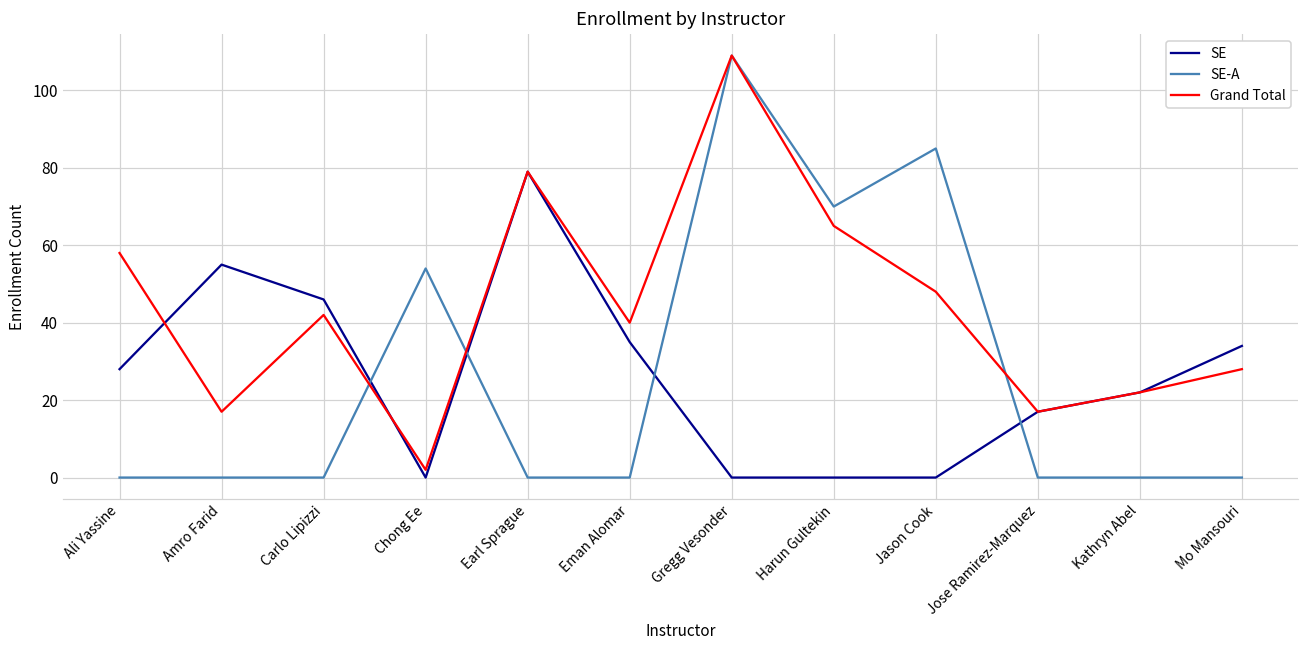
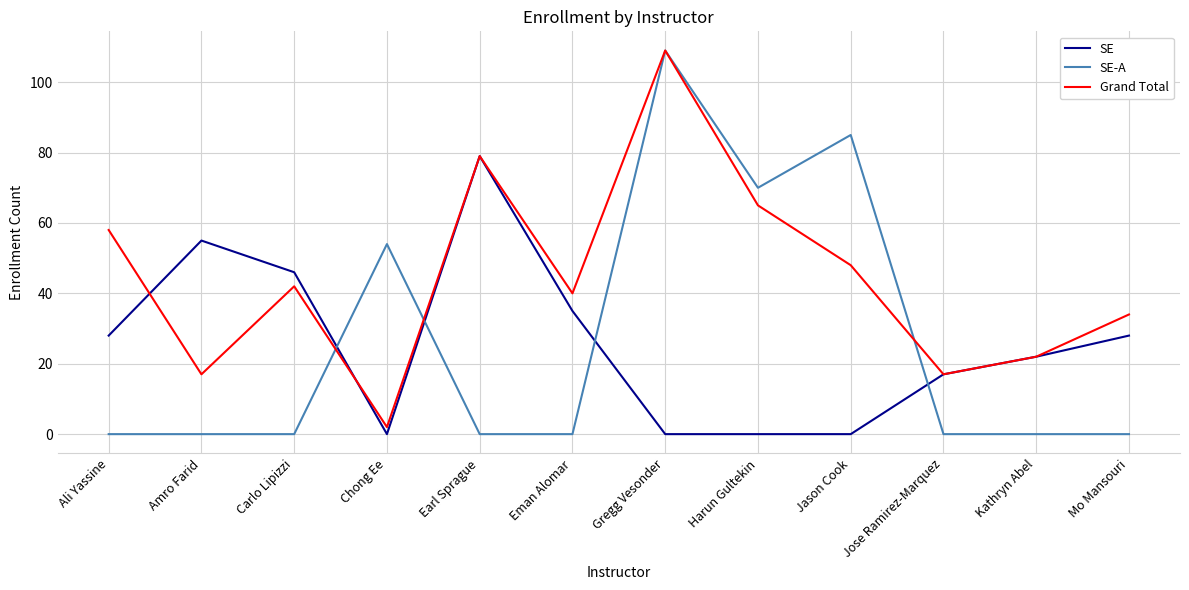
SE, Mo Mansouri: 34 -> 28
Grand Total, Mo Mansouri: 28 -> 34
